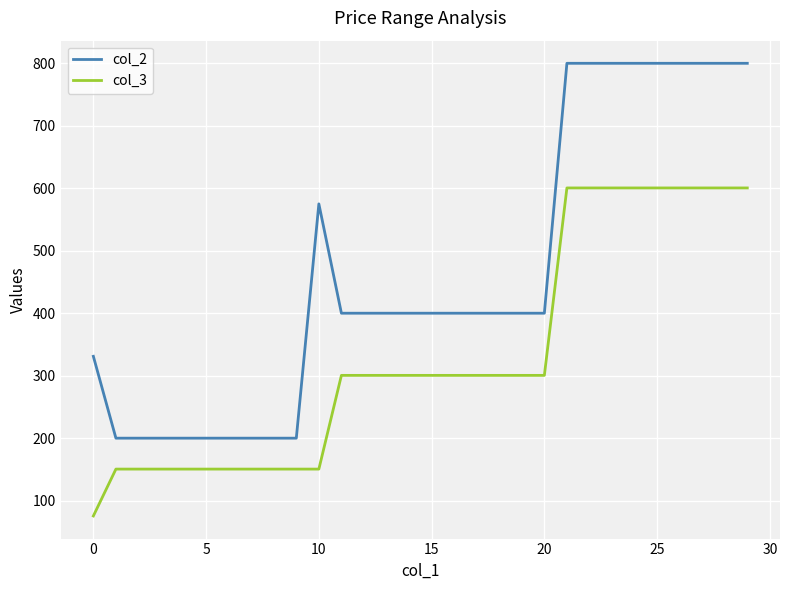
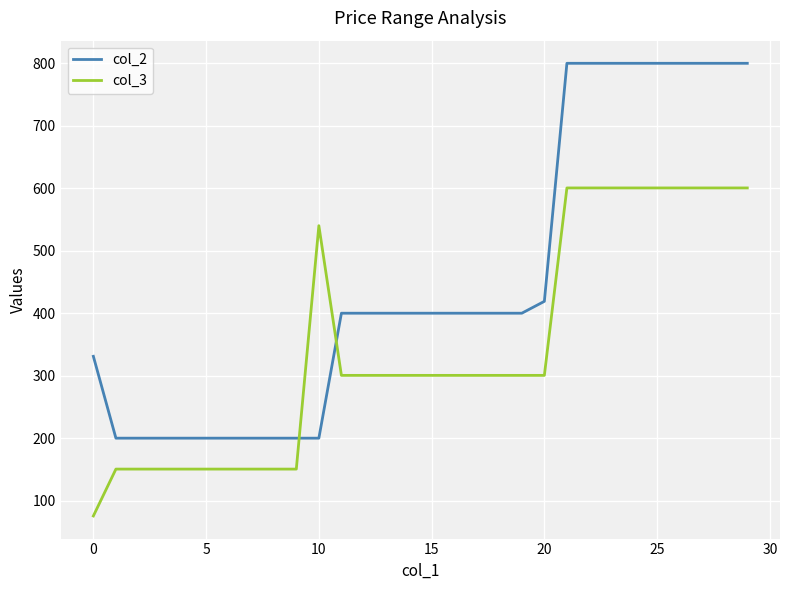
col_2, 10: 580 -> 200
col_3, 10: 150 -> 540
col_2, 20: 400 -> 420
